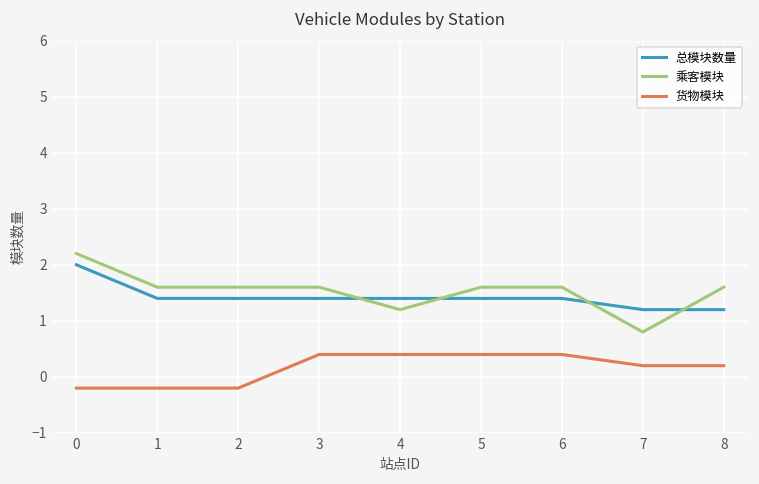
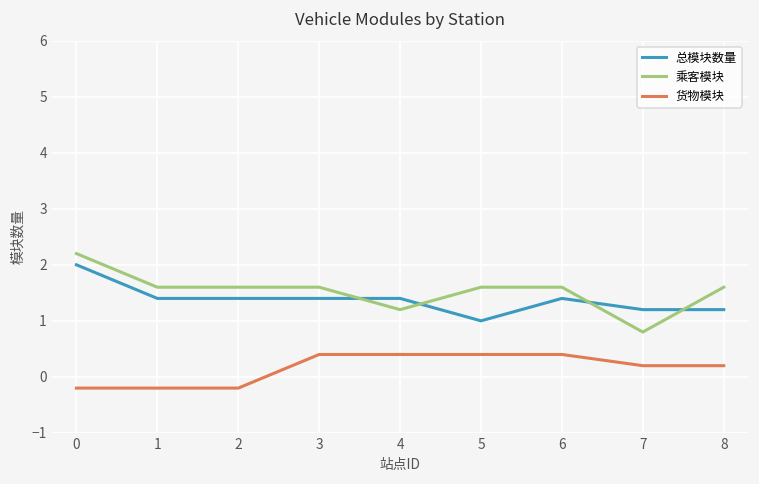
总模块数量, 5: 1.4 -> 1.0
